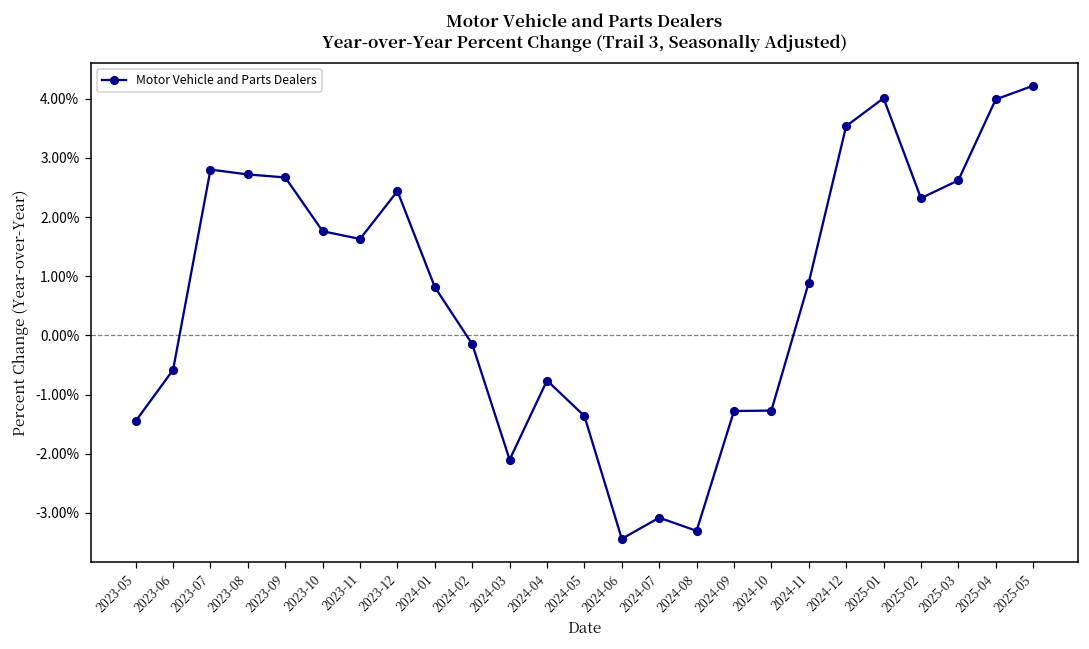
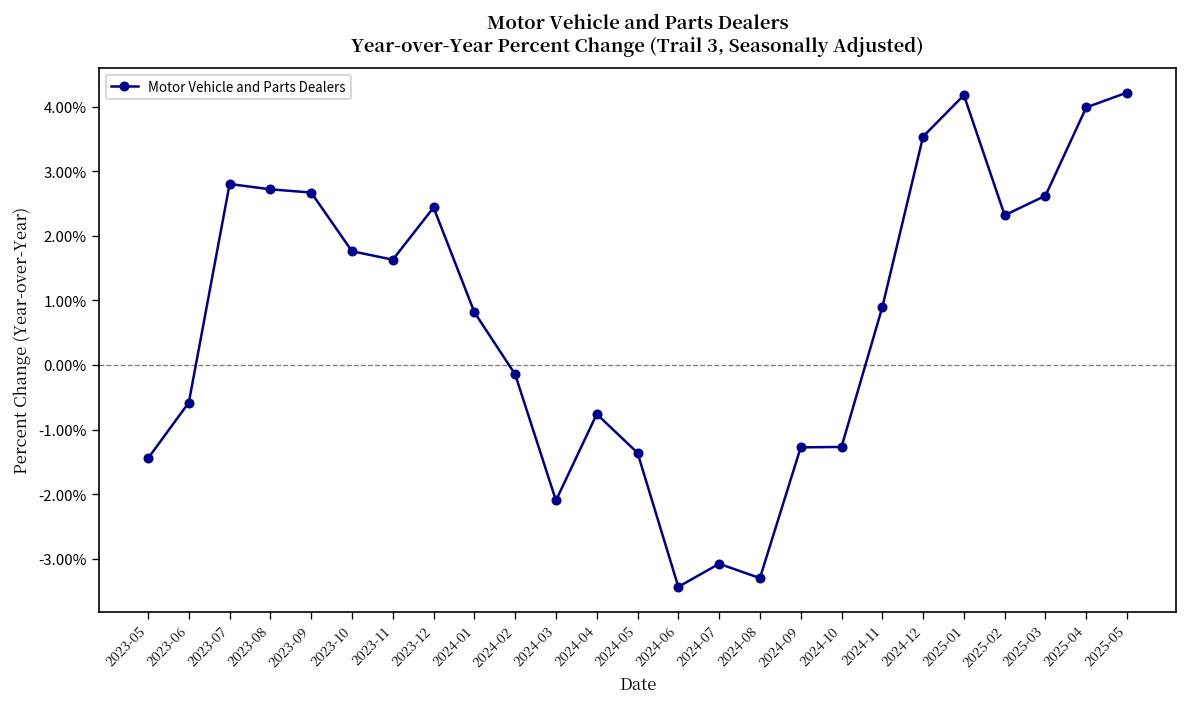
2025-01: 4.0% -> 4.2%
